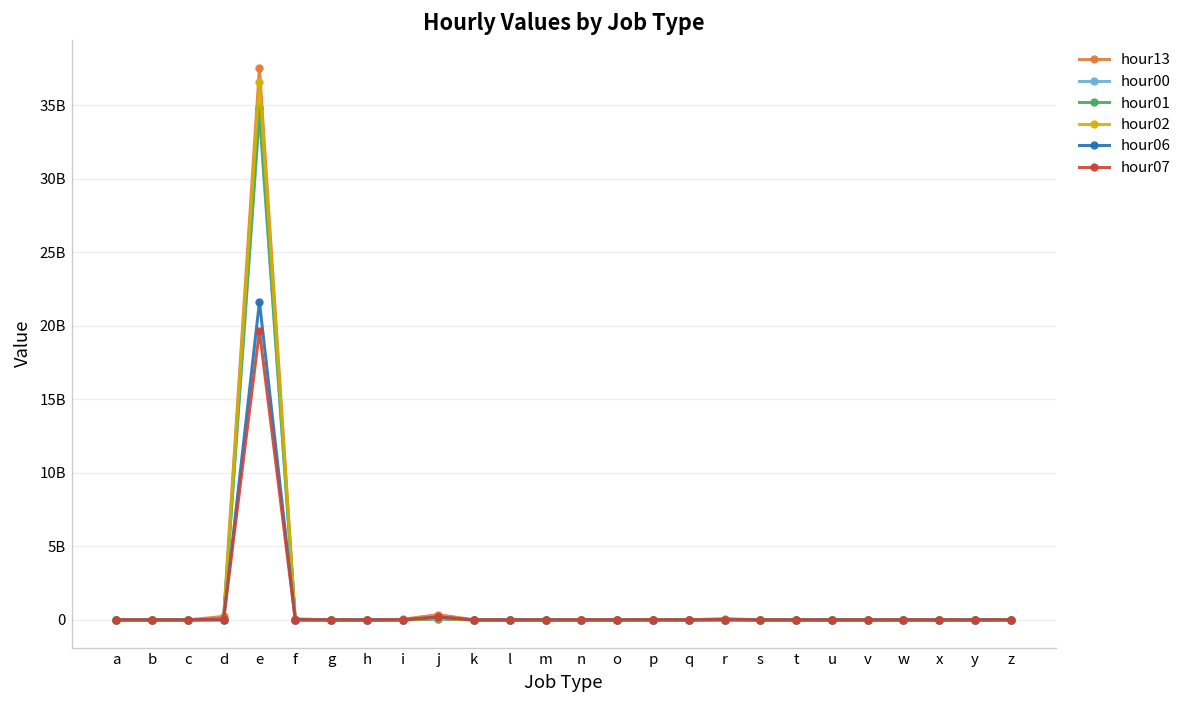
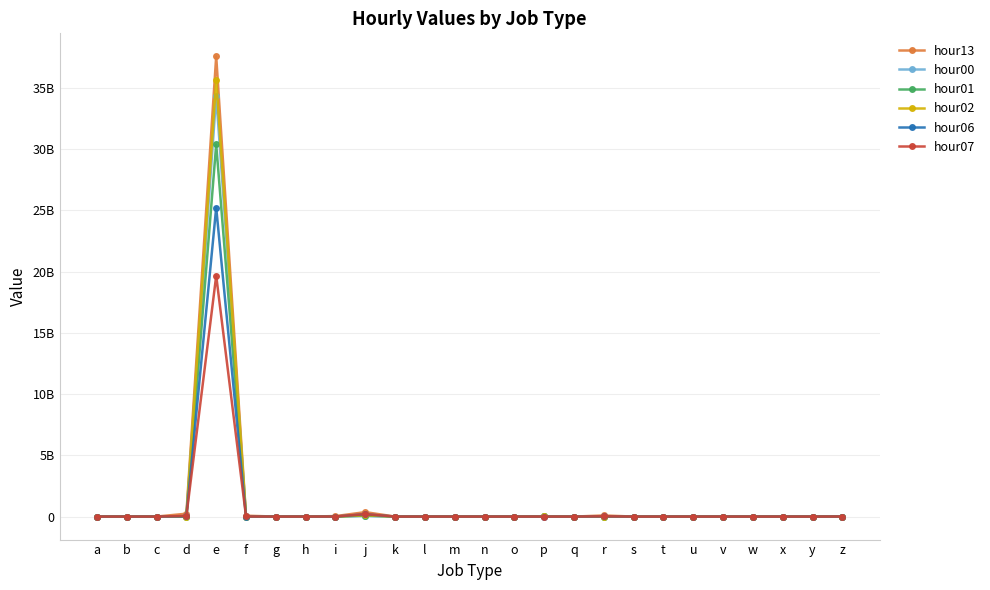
hour01, e: 34800000000 -> 30400000000
hour02, e: 36600000000 -> 35600000000
hour06, e: 21600000000 -> 25200000000
